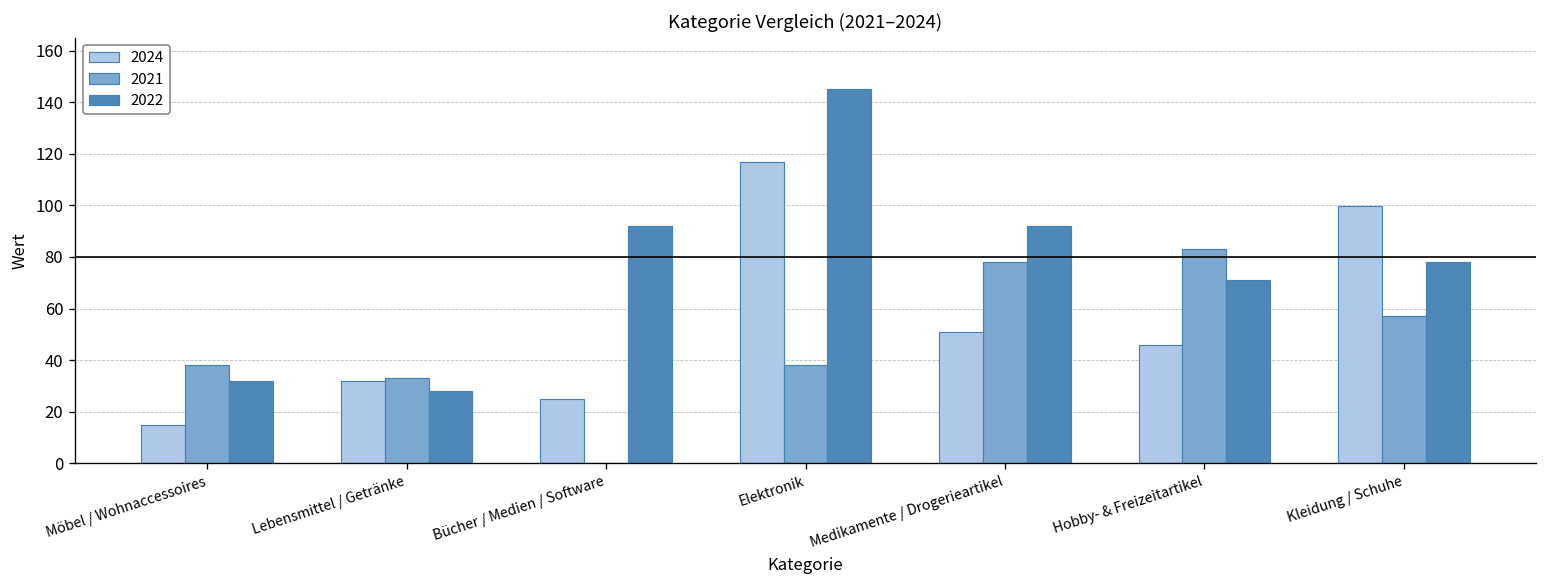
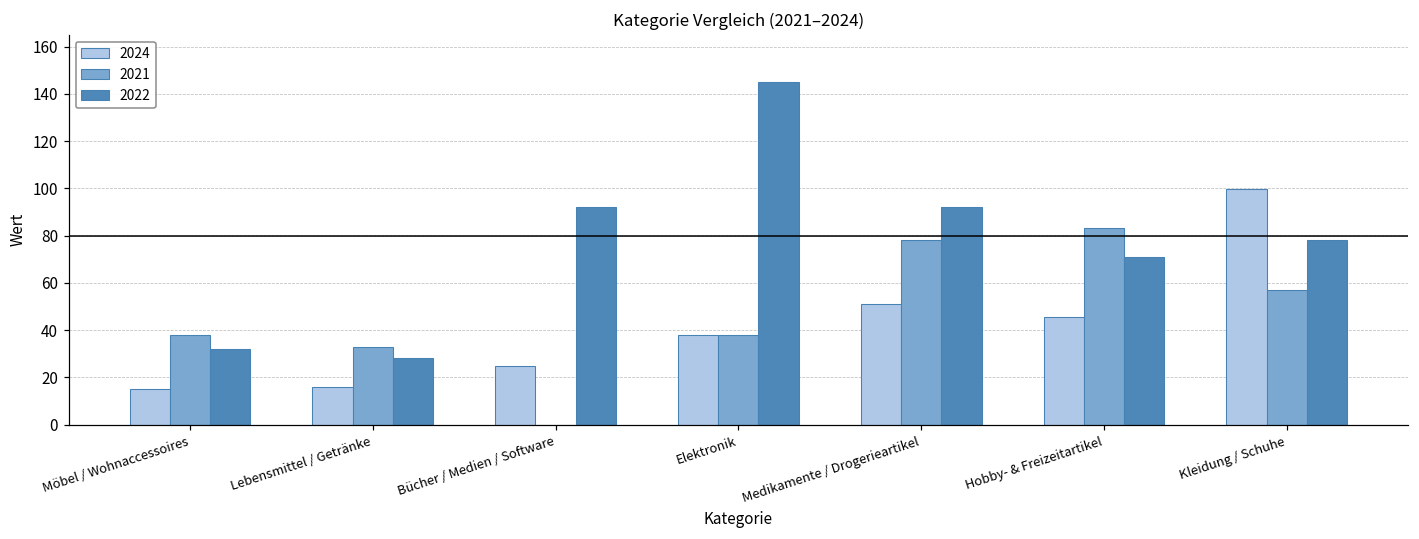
2024, Lebensmittel / Getränke: 32 -> 16
2024, Elektronik: 117 -> 38
